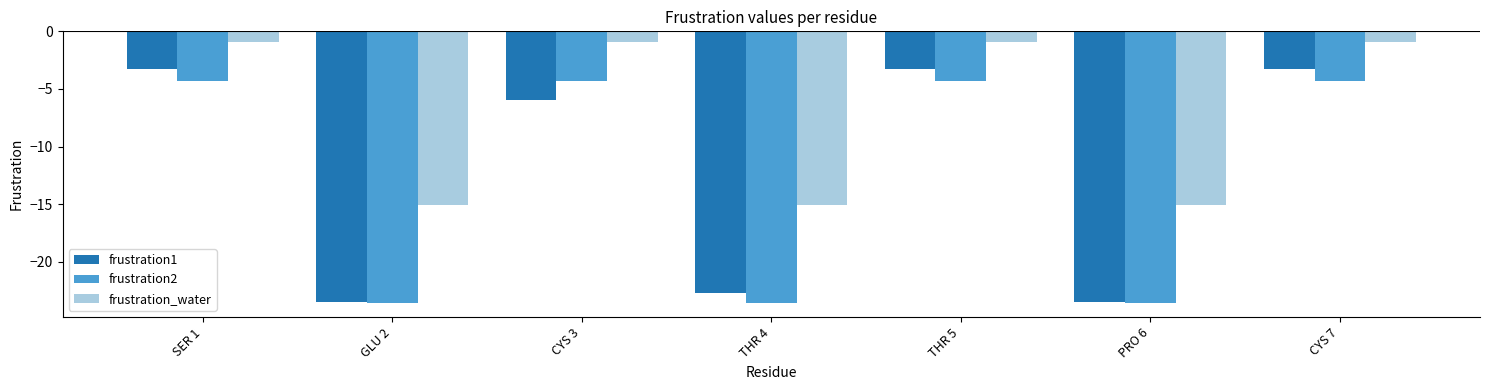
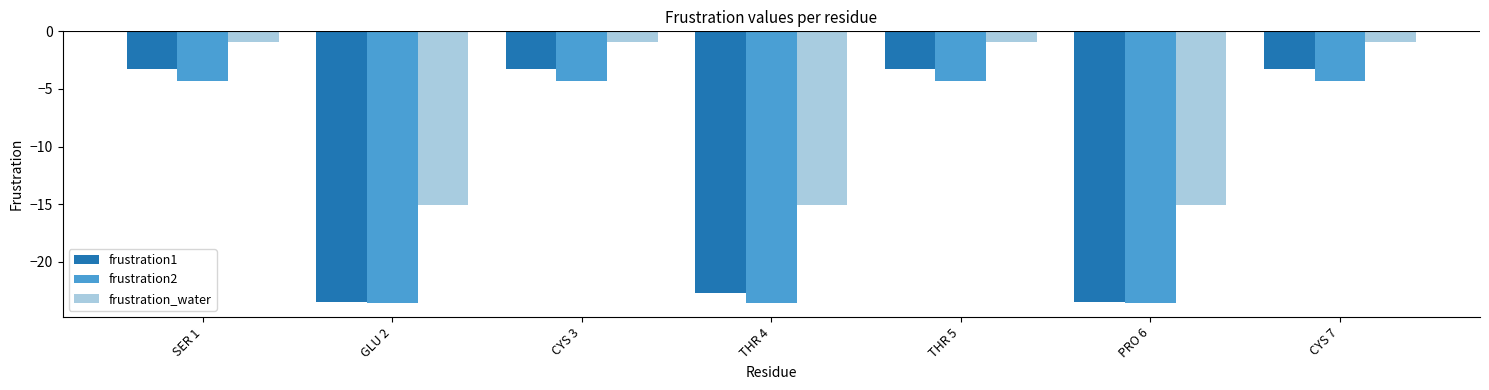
frustration1, CYS 3: -6.0 -> -3.3
